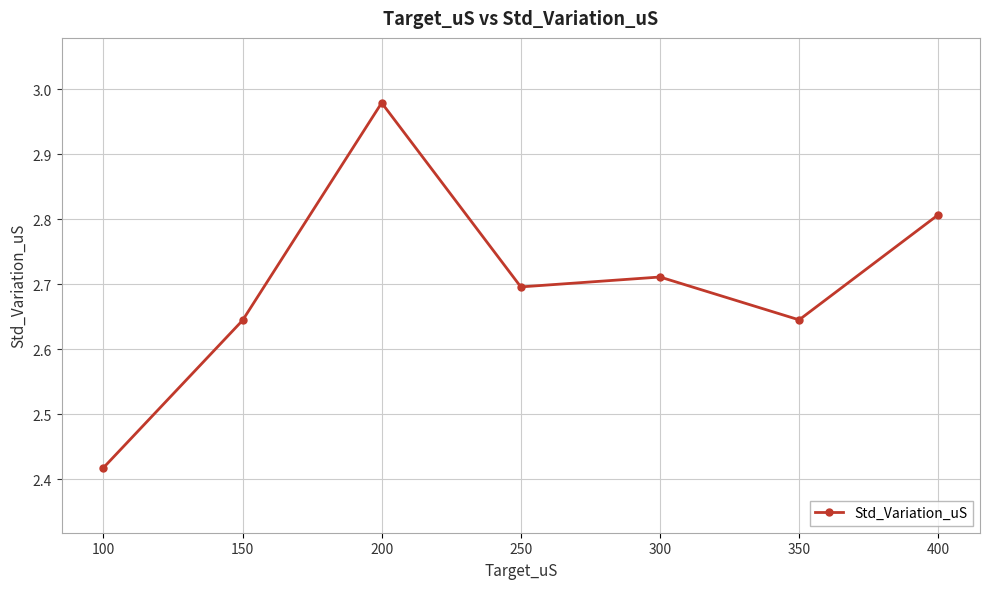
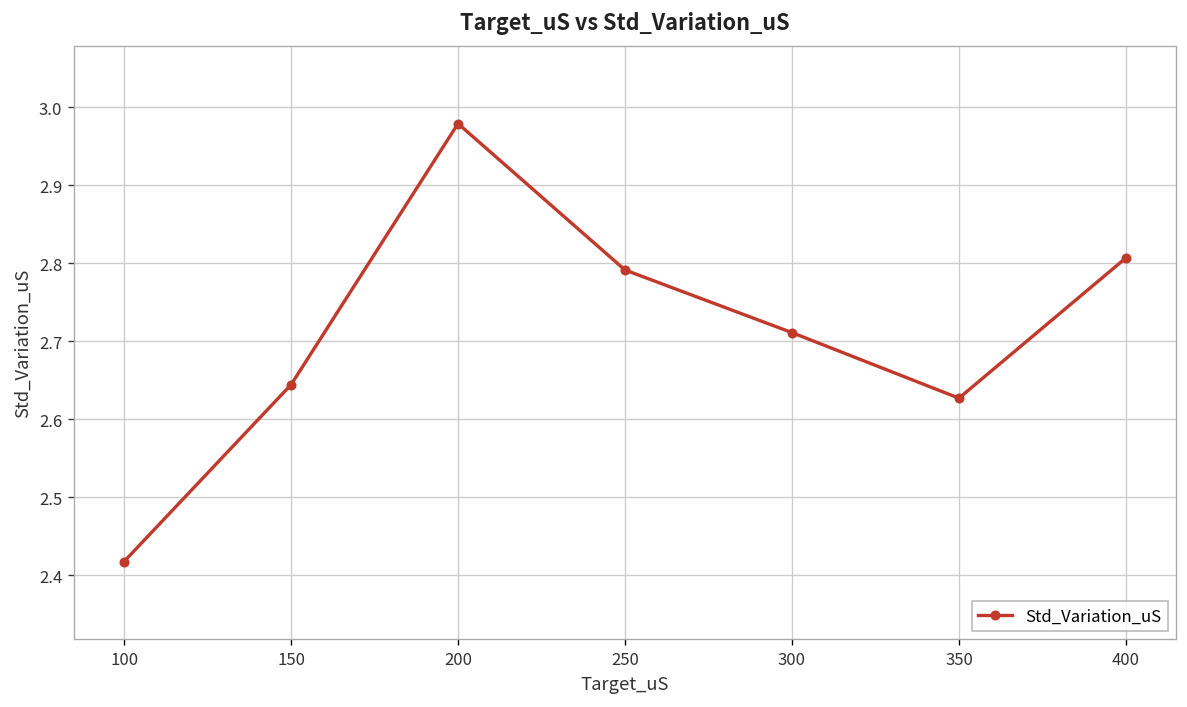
250: 2.70 -> 2.79
350: 2.65 -> 2.63
